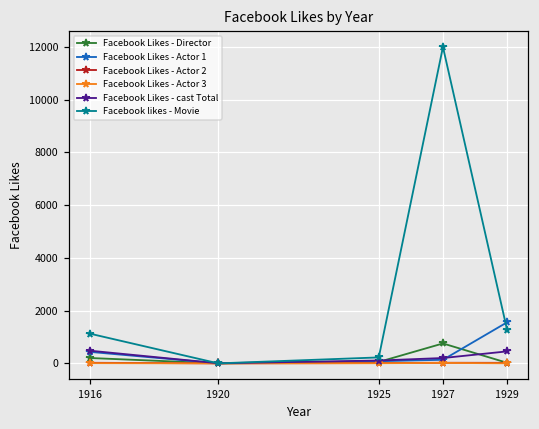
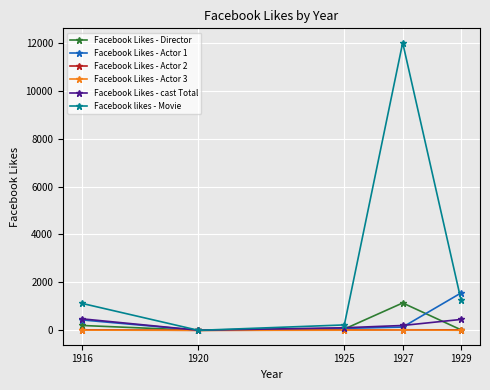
Facebook Likes - Director, 1927: 800 -> 1100
